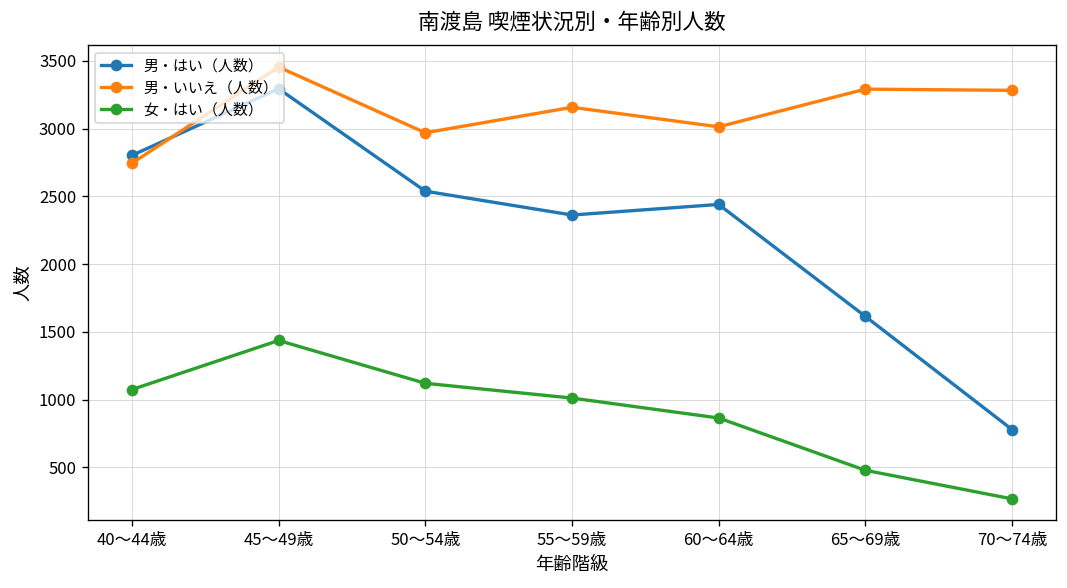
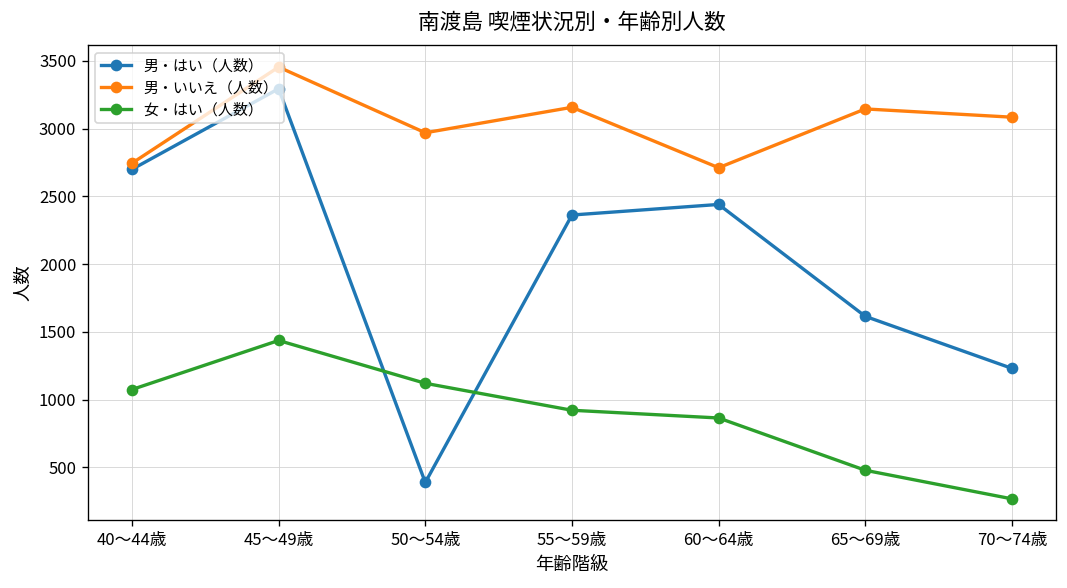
男・はい（人数）, 40～44歳: 2800 -> 2700
男・はい（人数）, 50～54歳: 2540 -> 390
女・はい（人数）, 55～59歳: 1010 -> 920
男・いいえ（人数）, 60～64歳: 3010 -> 2710
男・いいえ（人数）, 65～69歳: 3290 -> 3150
男・はい（人数）, 70～74歳: 780 -> 1230
男・いいえ（人数）, 70～74歳: 3280 -> 3080
